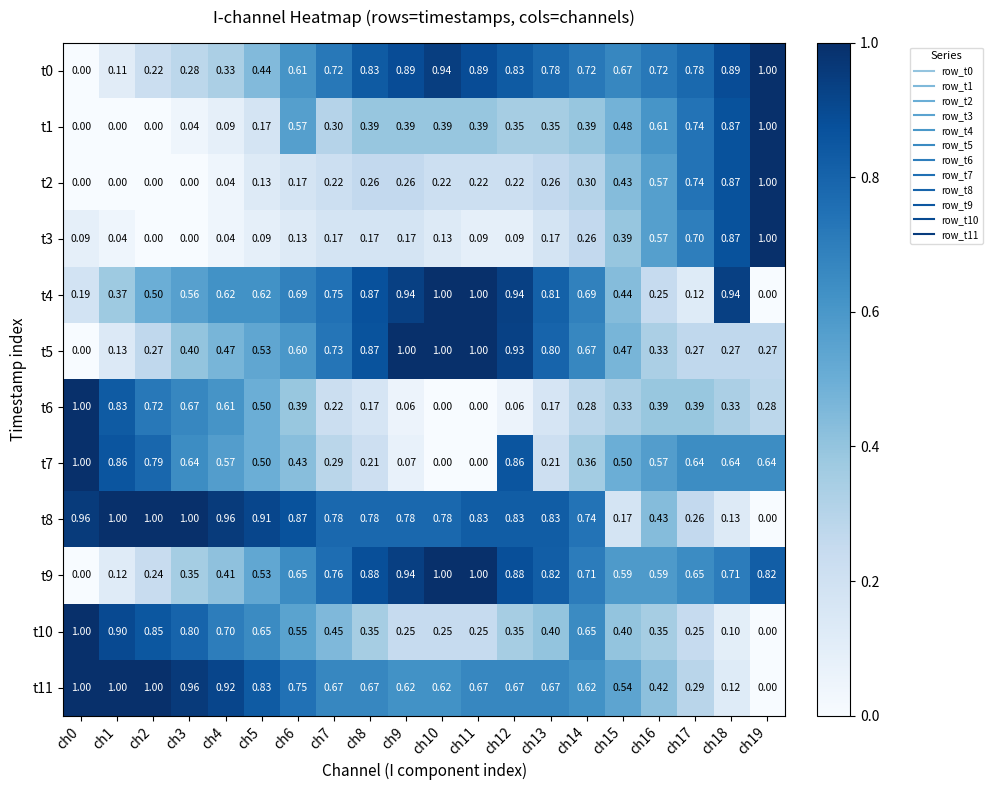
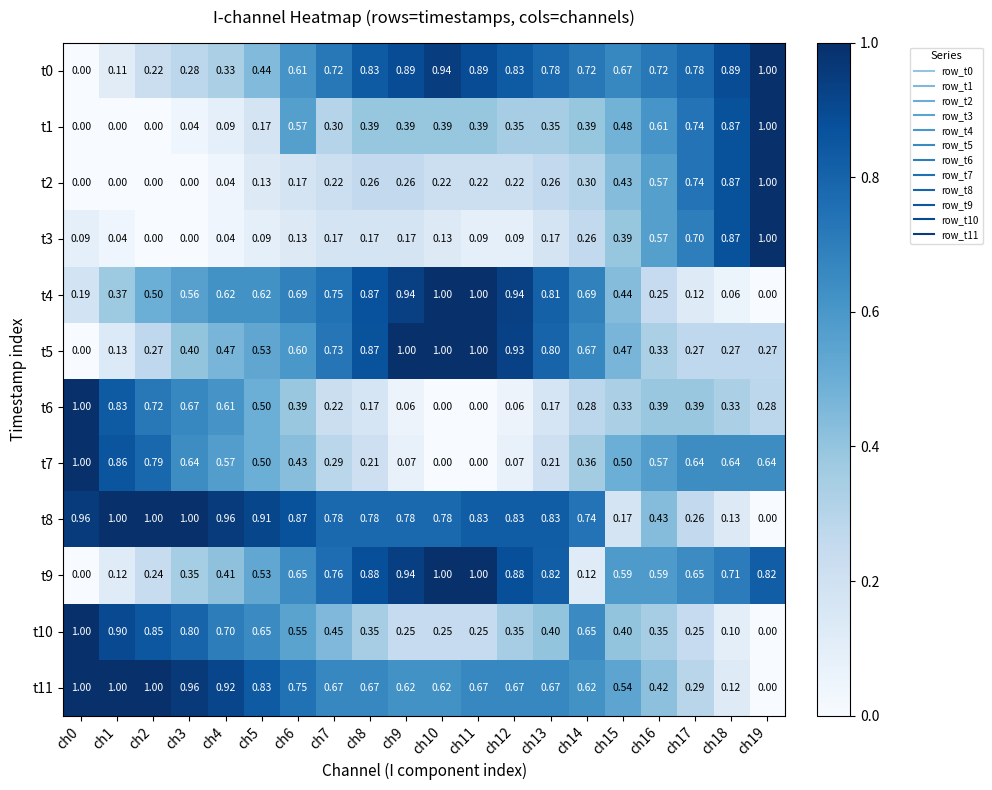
t4, ch18: 0.94 -> 0.06
t7, ch12: 0.86 -> 0.07
t9, ch14: 0.71 -> 0.12
